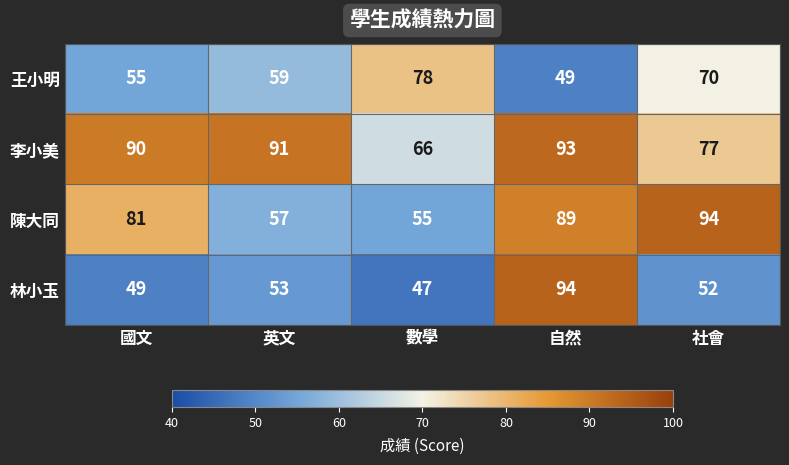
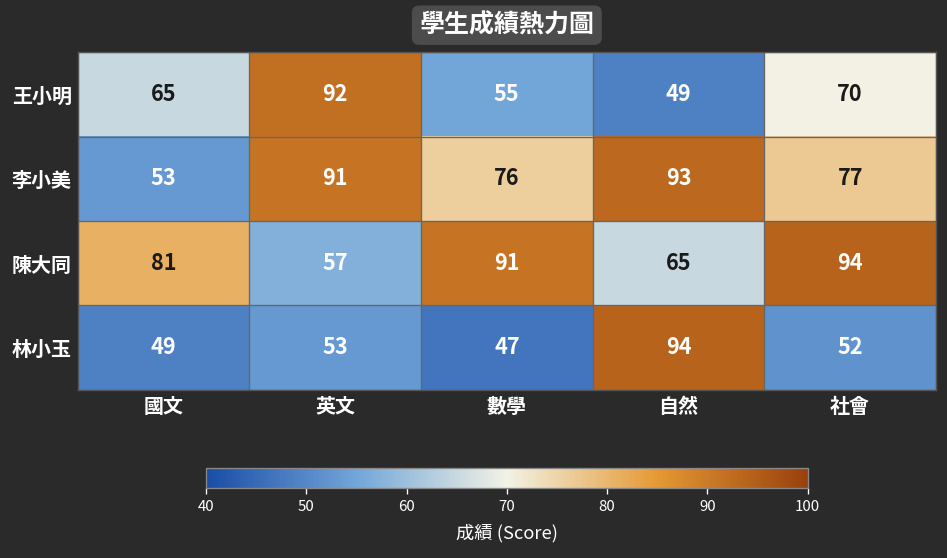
王小明, 國文: 55 -> 65
王小明, 英文: 59 -> 92
王小明, 數學: 78 -> 55
李小美, 國文: 90 -> 53
李小美, 數學: 66 -> 76
陳大同, 數學: 55 -> 91
陳大同, 自然: 89 -> 65
